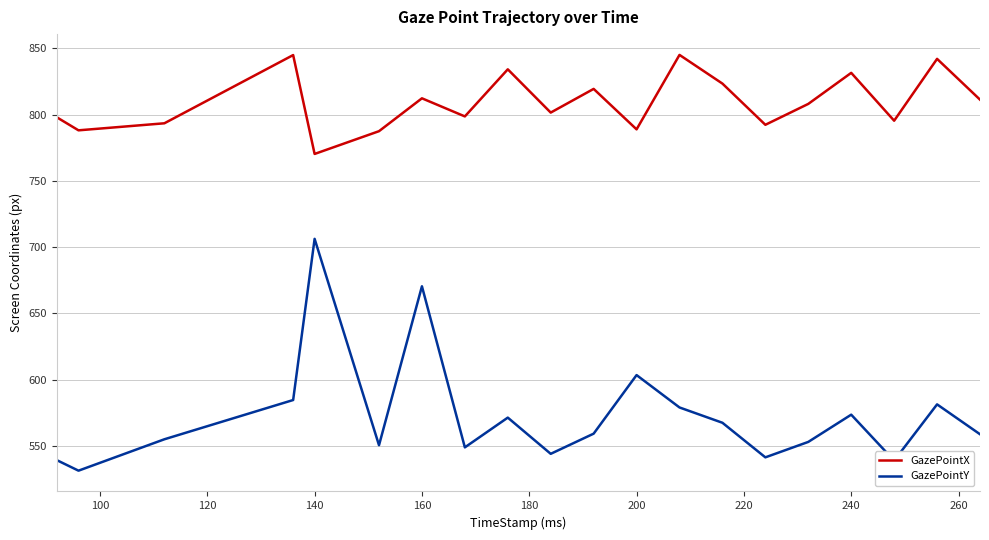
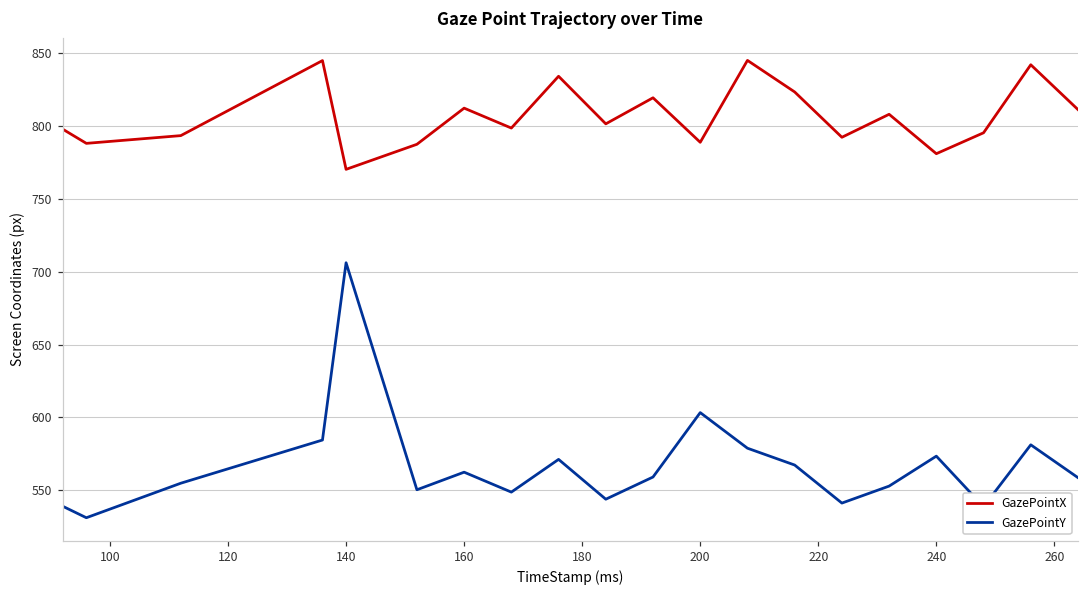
GazePointY, 160: 670 -> 562
GazePointX, 240: 832 -> 781
